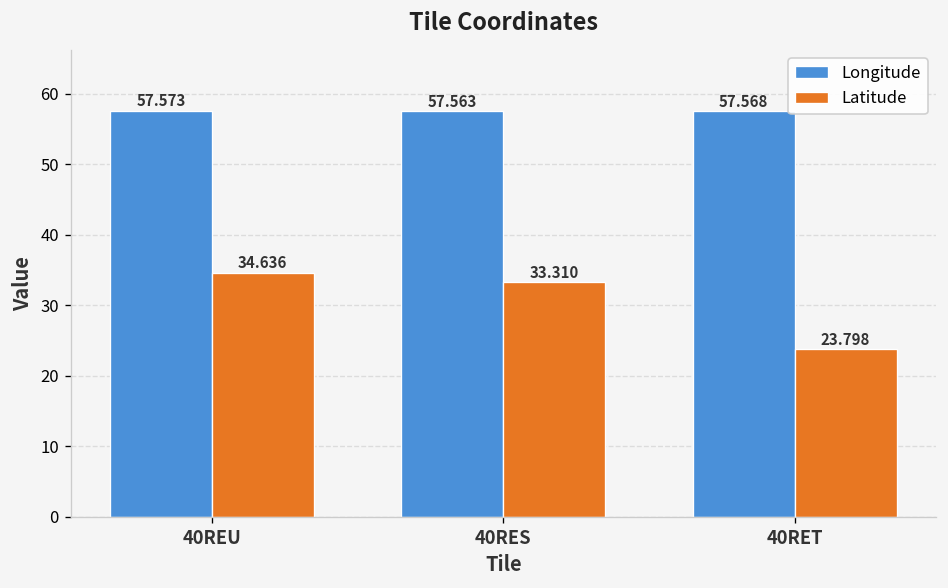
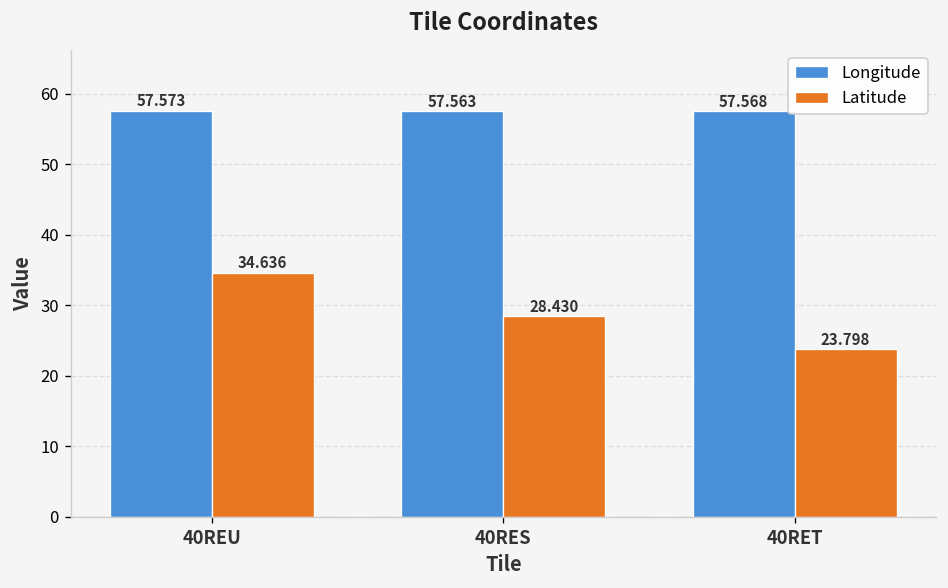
Latitude, 40RES: 33.310 -> 28.430
